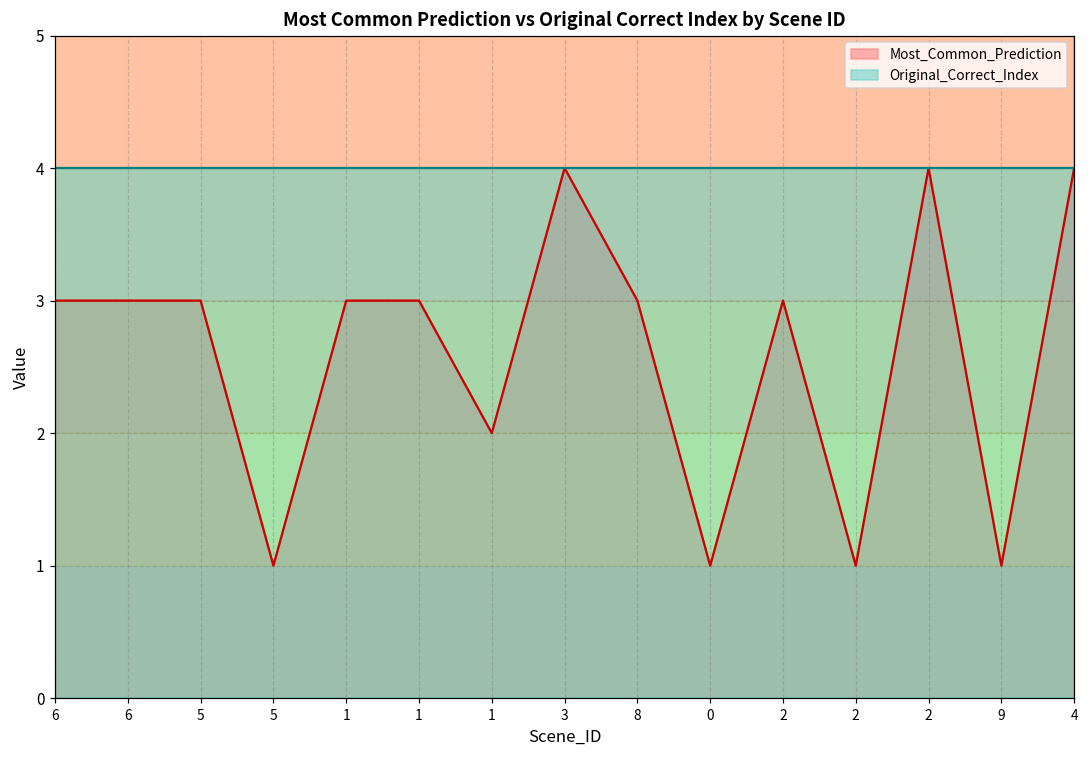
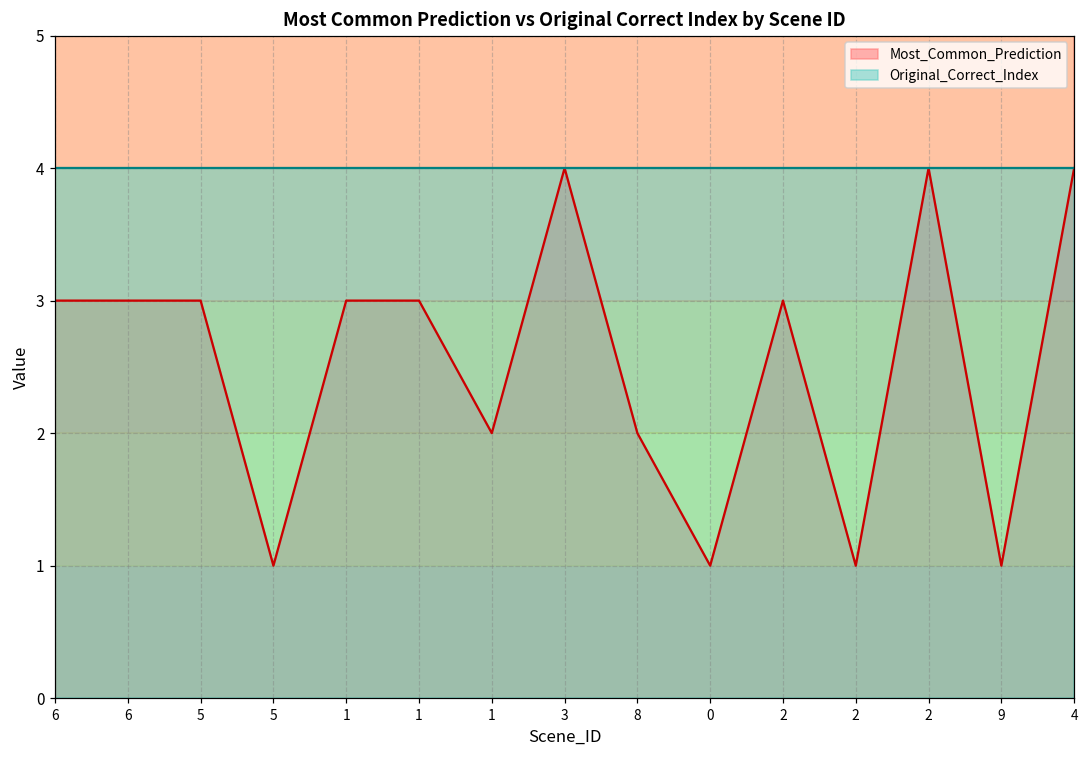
Most_Common_Prediction, 8: 3 -> 2
